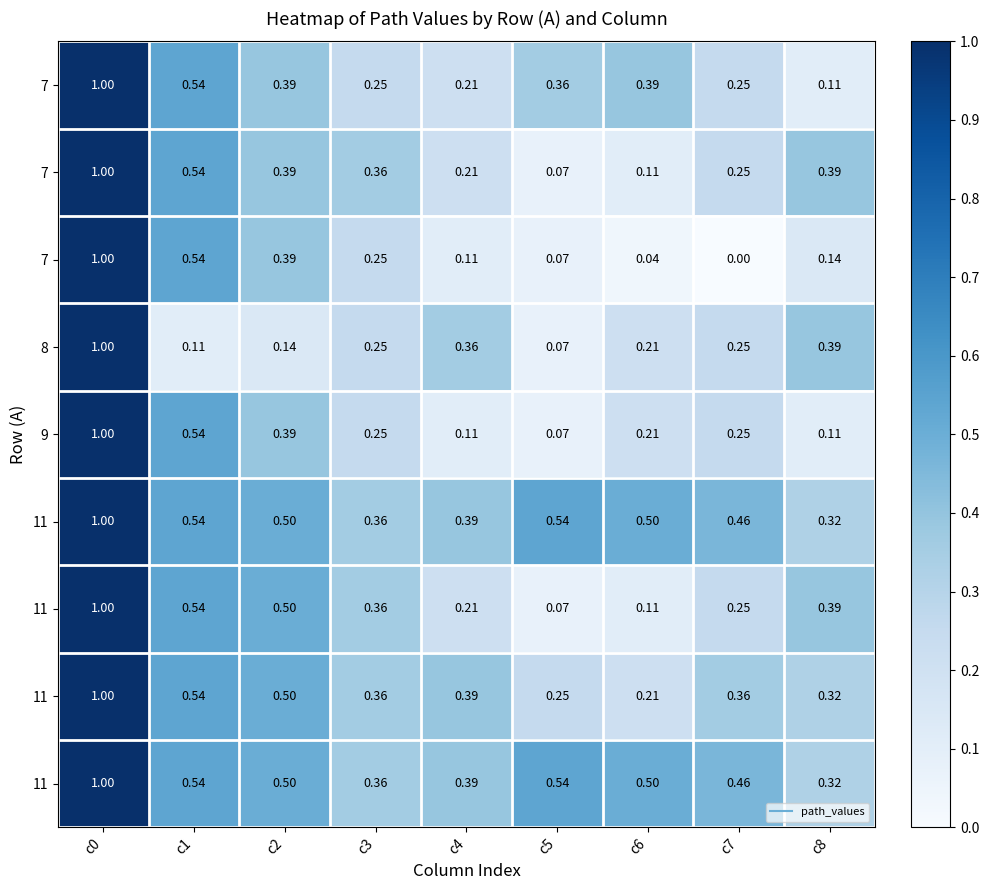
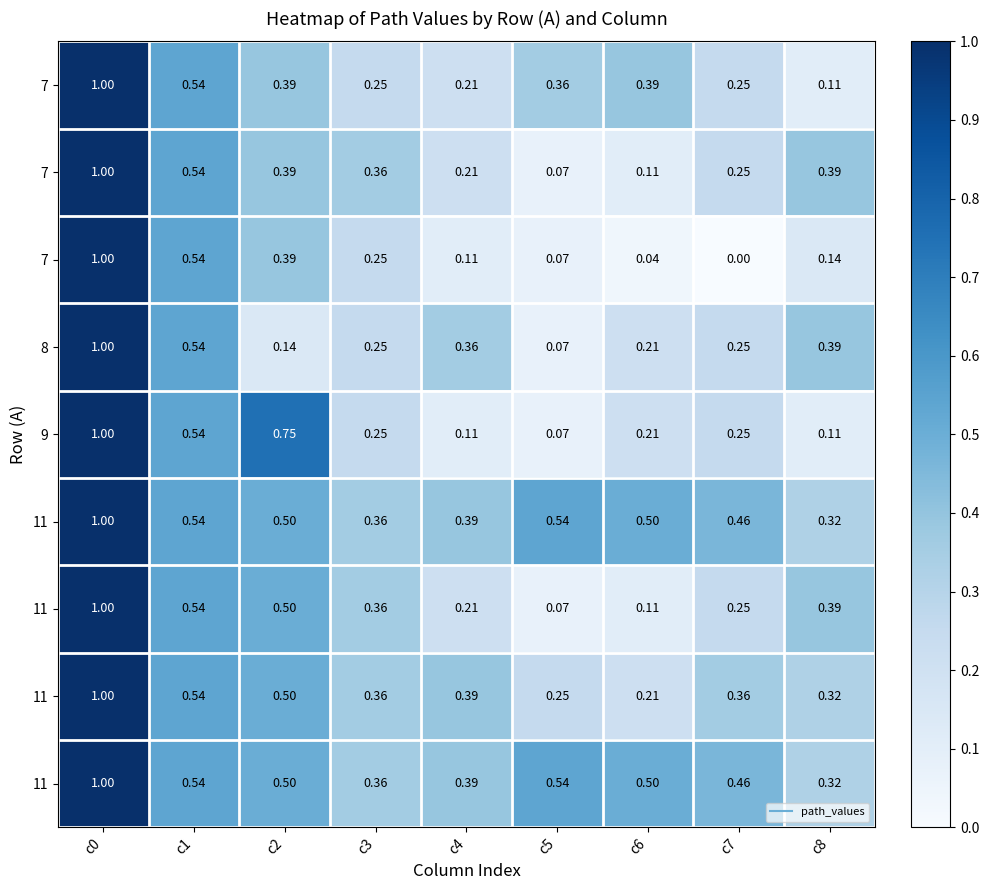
8, c1: 0.11 -> 0.54
9, c2: 0.39 -> 0.75
